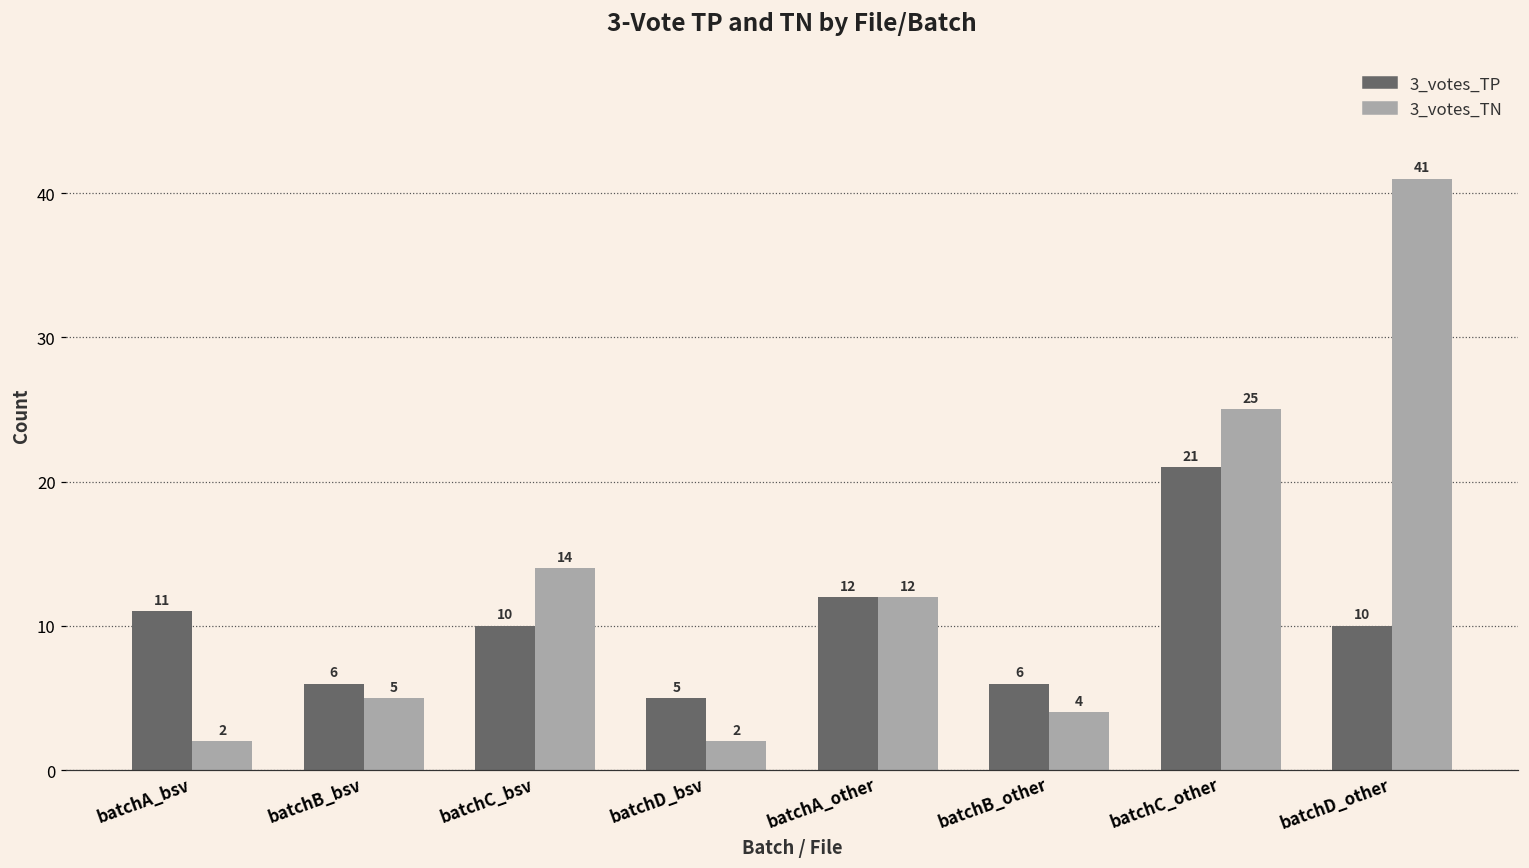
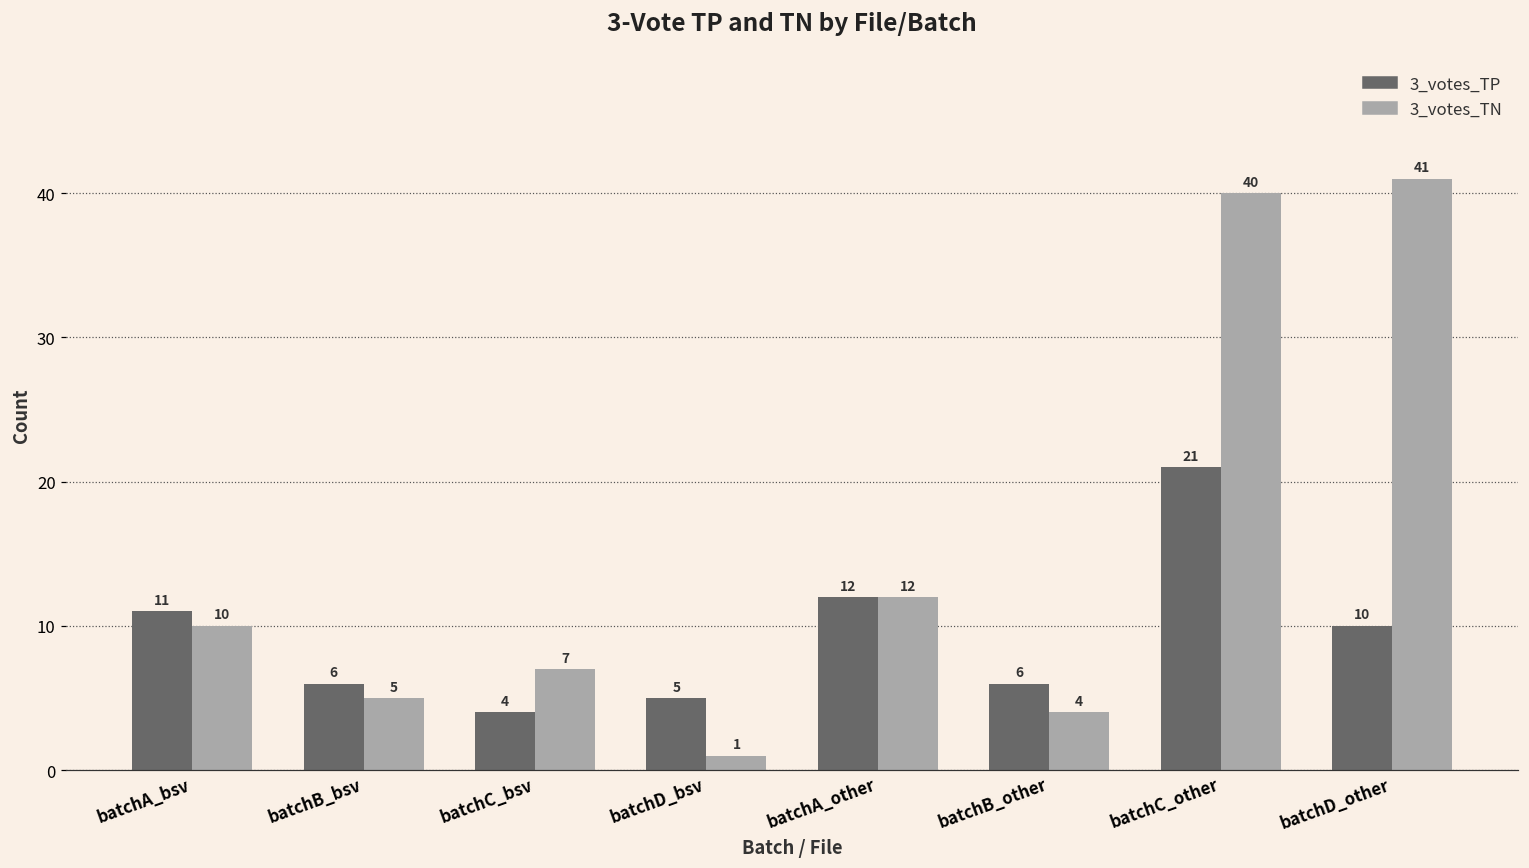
3_votes_TN, batchA_bsv: 2 -> 10
3_votes_TP, batchC_bsv: 10 -> 4
3_votes_TN, batchC_bsv: 14 -> 7
3_votes_TN, batchD_bsv: 2 -> 1
3_votes_TN, batchC_other: 25 -> 40
